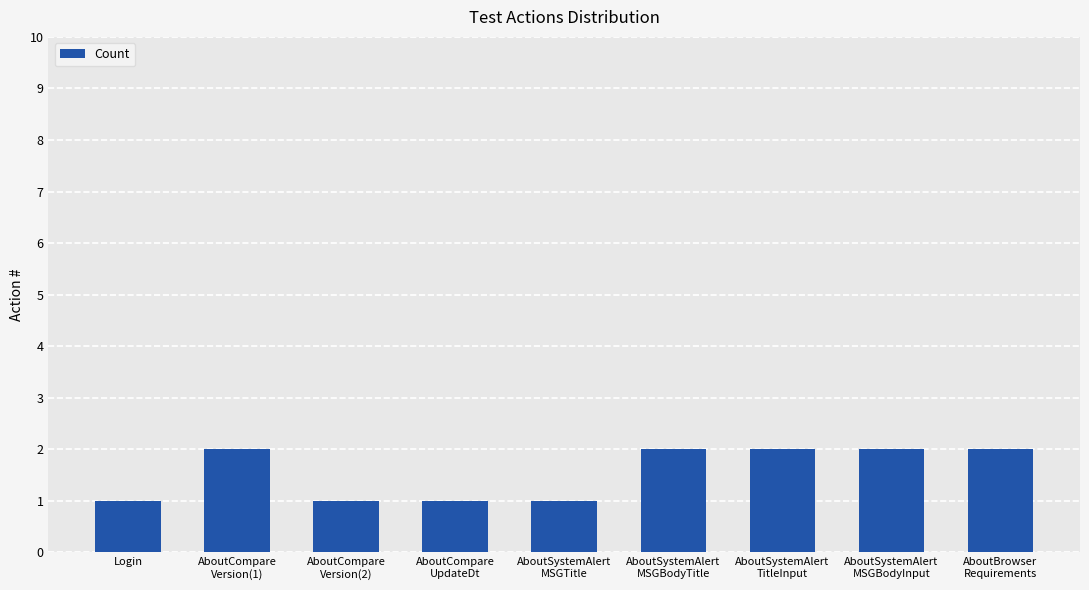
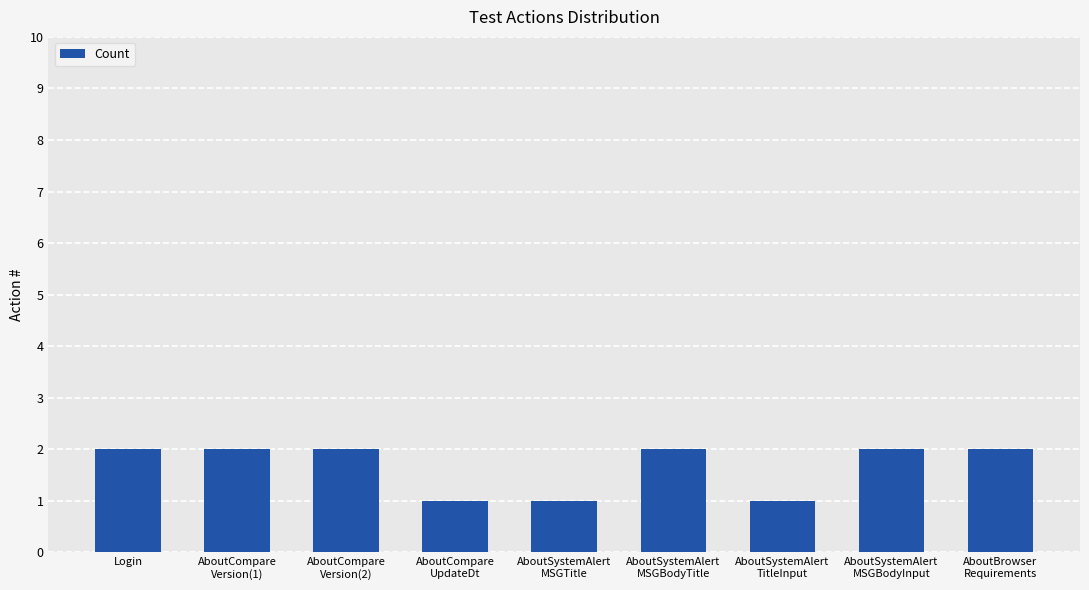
Login: 1 -> 2
AboutCompare Version(2): 1 -> 2
AboutSystemAlert TitleInput: 2 -> 1
